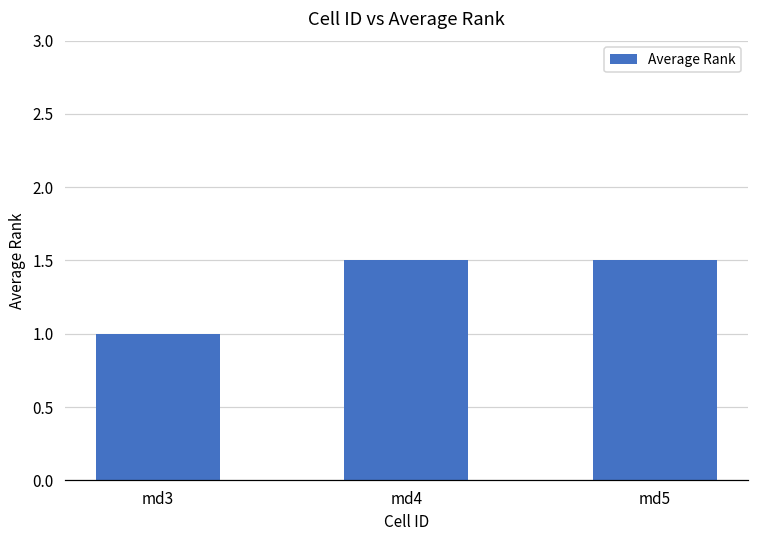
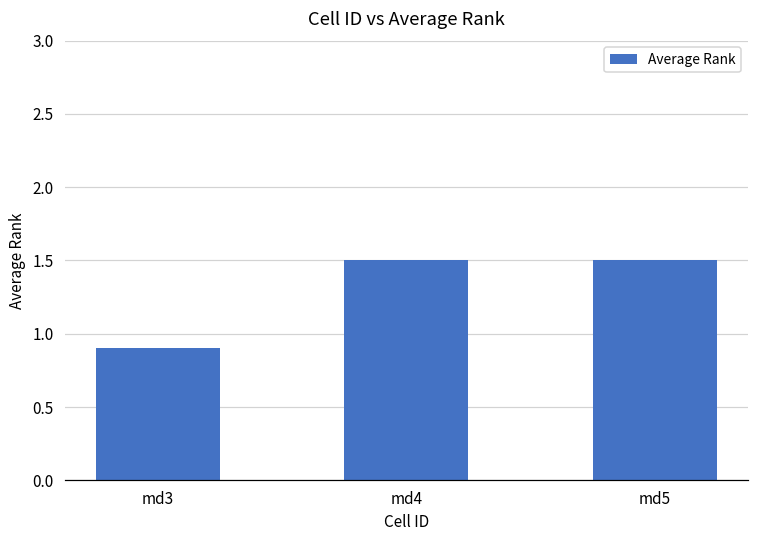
md3: 1.0 -> 0.9
